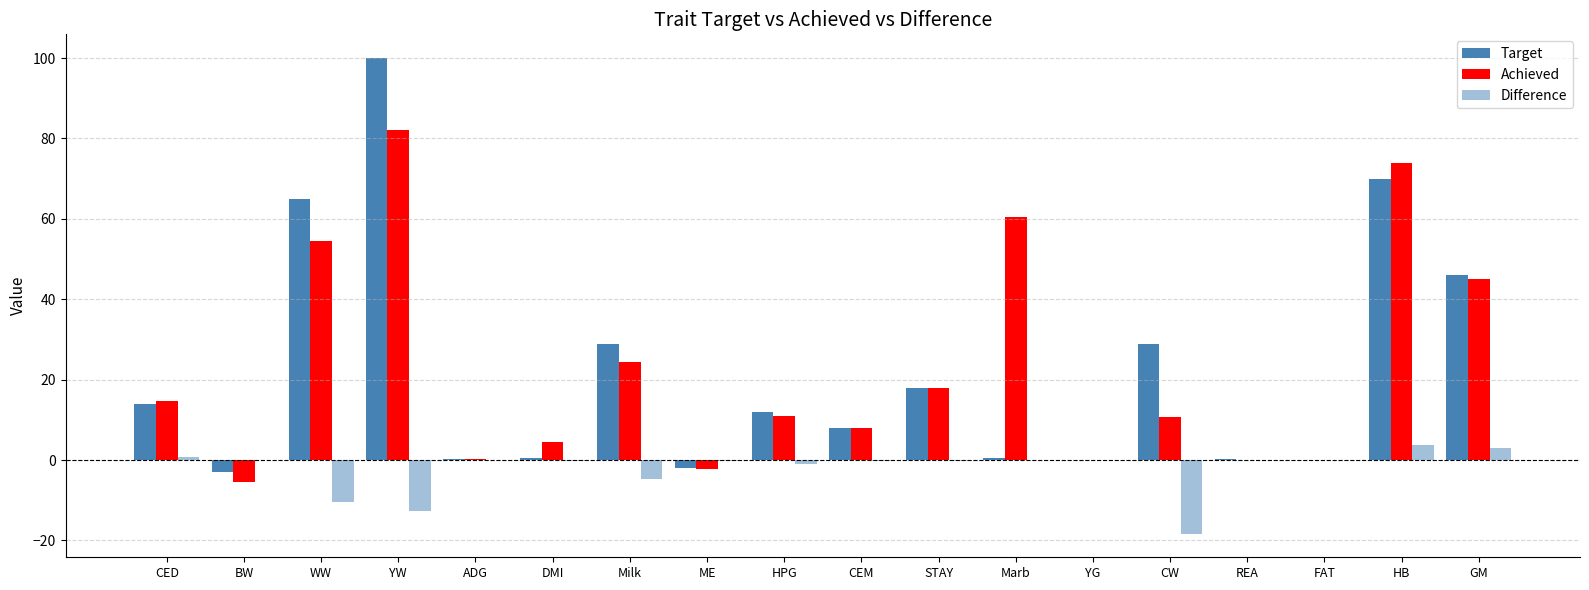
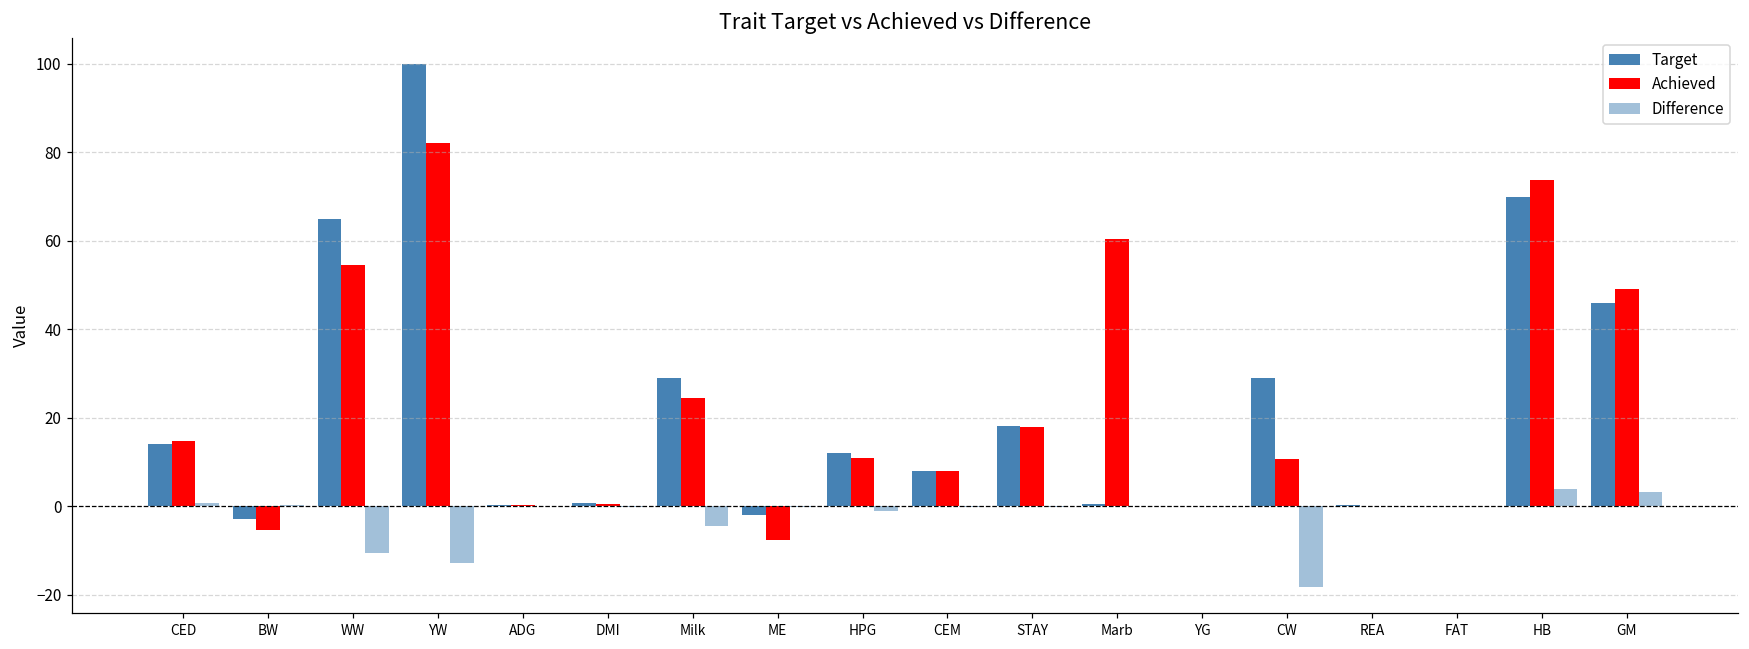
Achieved, DMI: 5 -> 0
Achieved, ME: -2 -> -8
Achieved, GM: 45 -> 49
